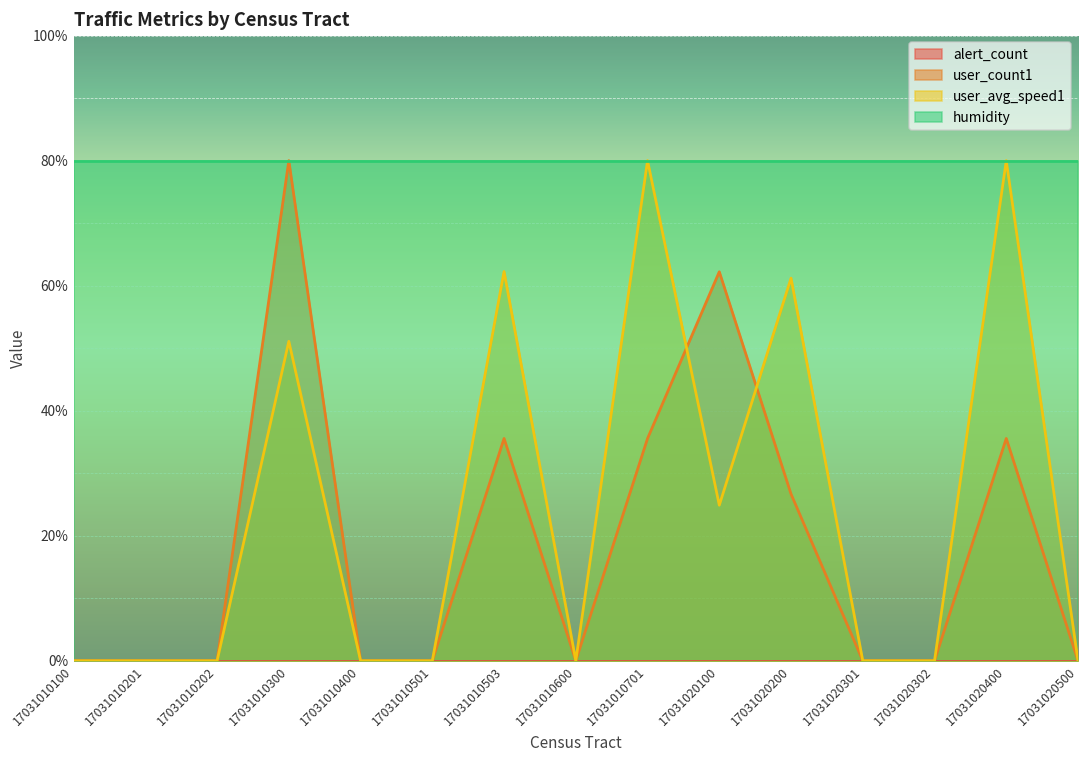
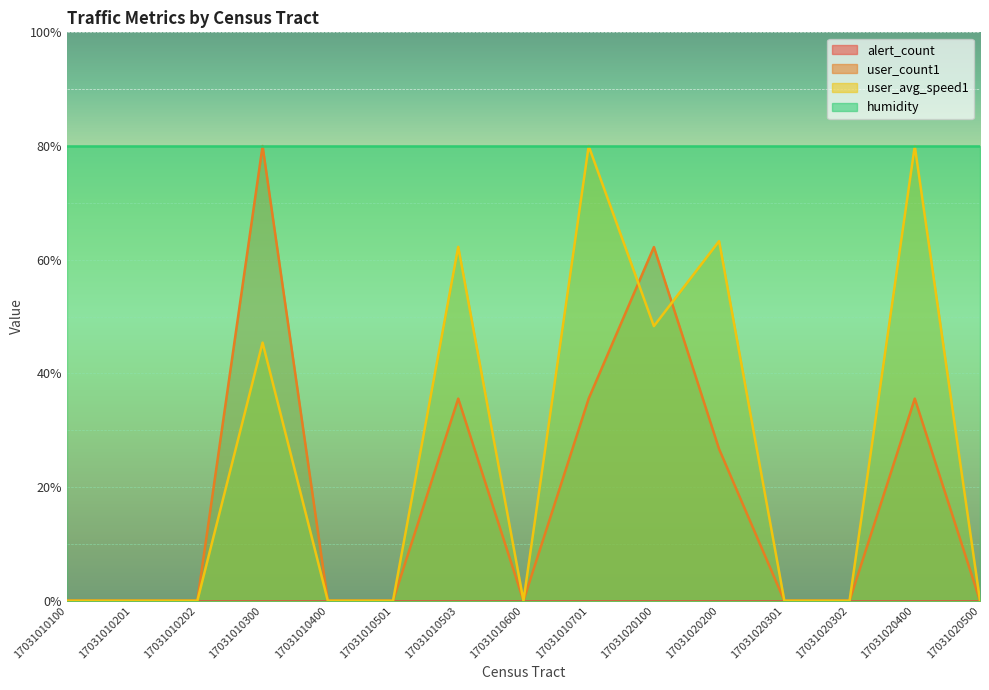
user_avg_speed1, 17031010300: 51% -> 45%
user_avg_speed1, 17031020100: 25% -> 48%
user_avg_speed1, 17031020200: 61% -> 63%
